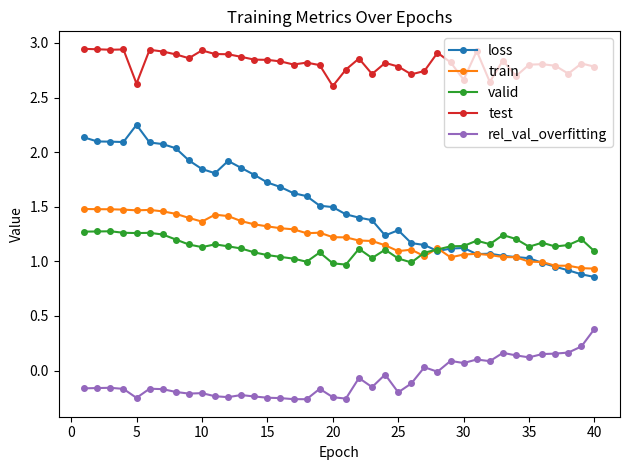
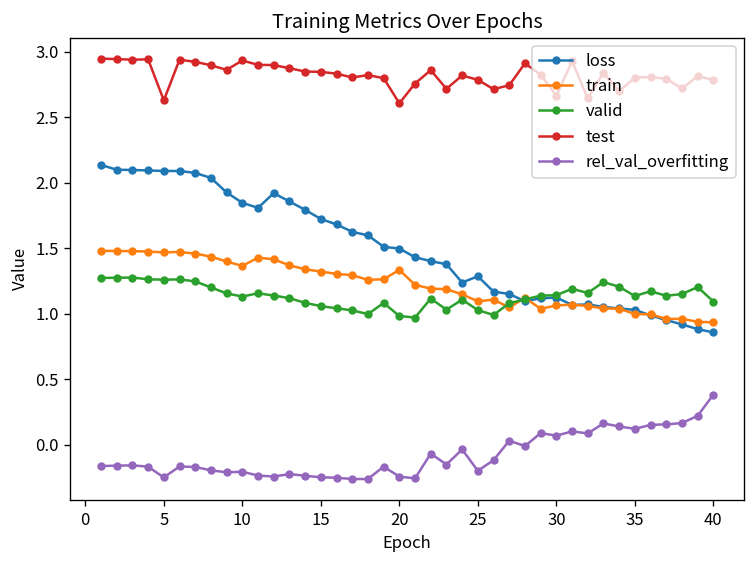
loss, 5: 2.25 -> 2.09
train, 20: 1.22 -> 1.33
